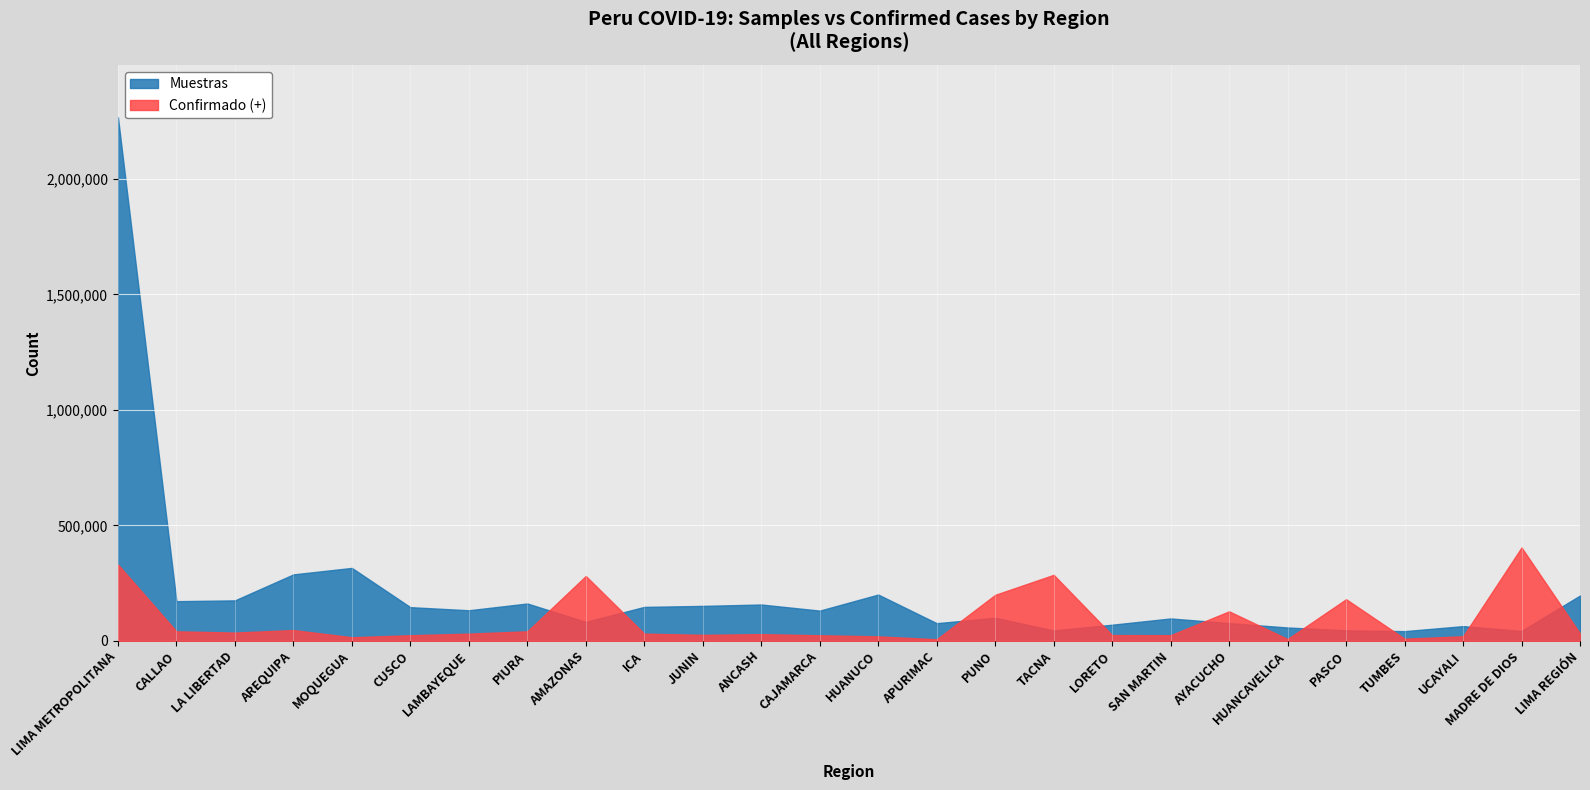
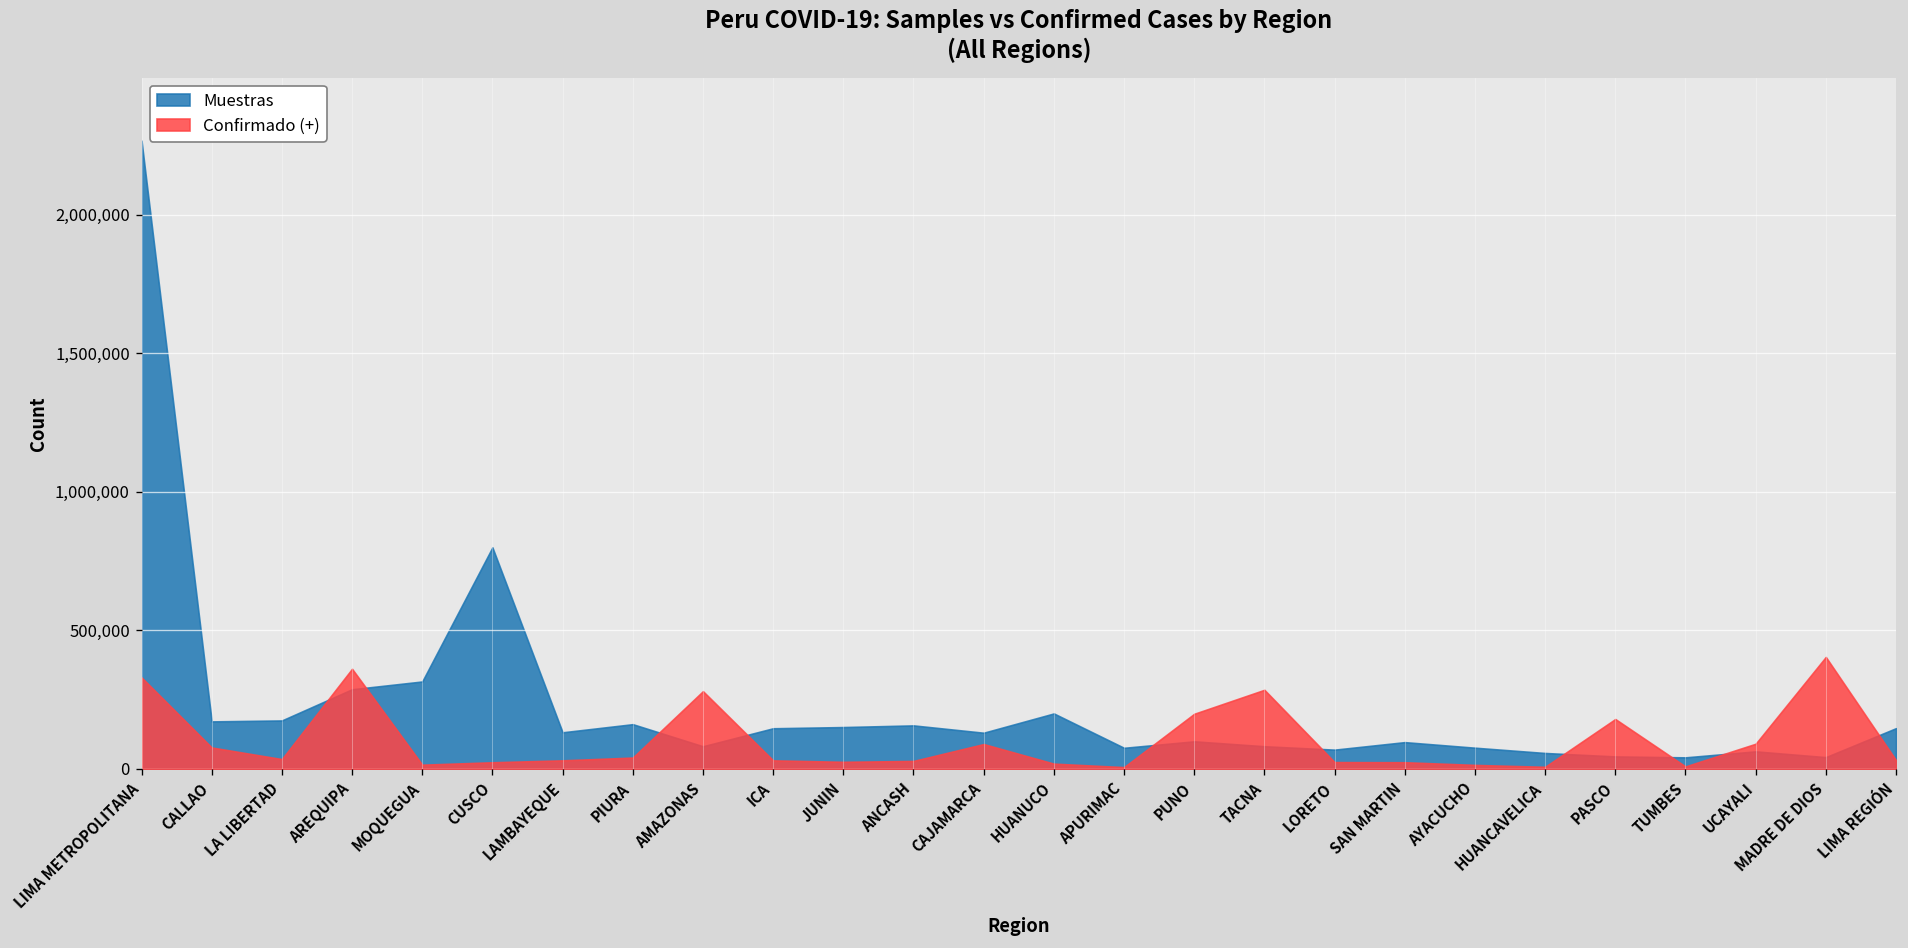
Confirmado (+), CALLAO: 40,000 -> 80,000
Confirmado (+), AREQUIPA: 50,000 -> 360,000
Muestras, CUSCO: 150,000 -> 800,000
Confirmado (+), CAJAMARCA: 20,000 -> 90,000
Muestras, TACNA: 40,000 -> 80,000
Confirmado (+), AYACUCHO: 130,000 -> 10,000
Confirmado (+), UCAYALI: 20,000 -> 90,000
Muestras, LIMA REGIÓN: 200,000 -> 150,000
